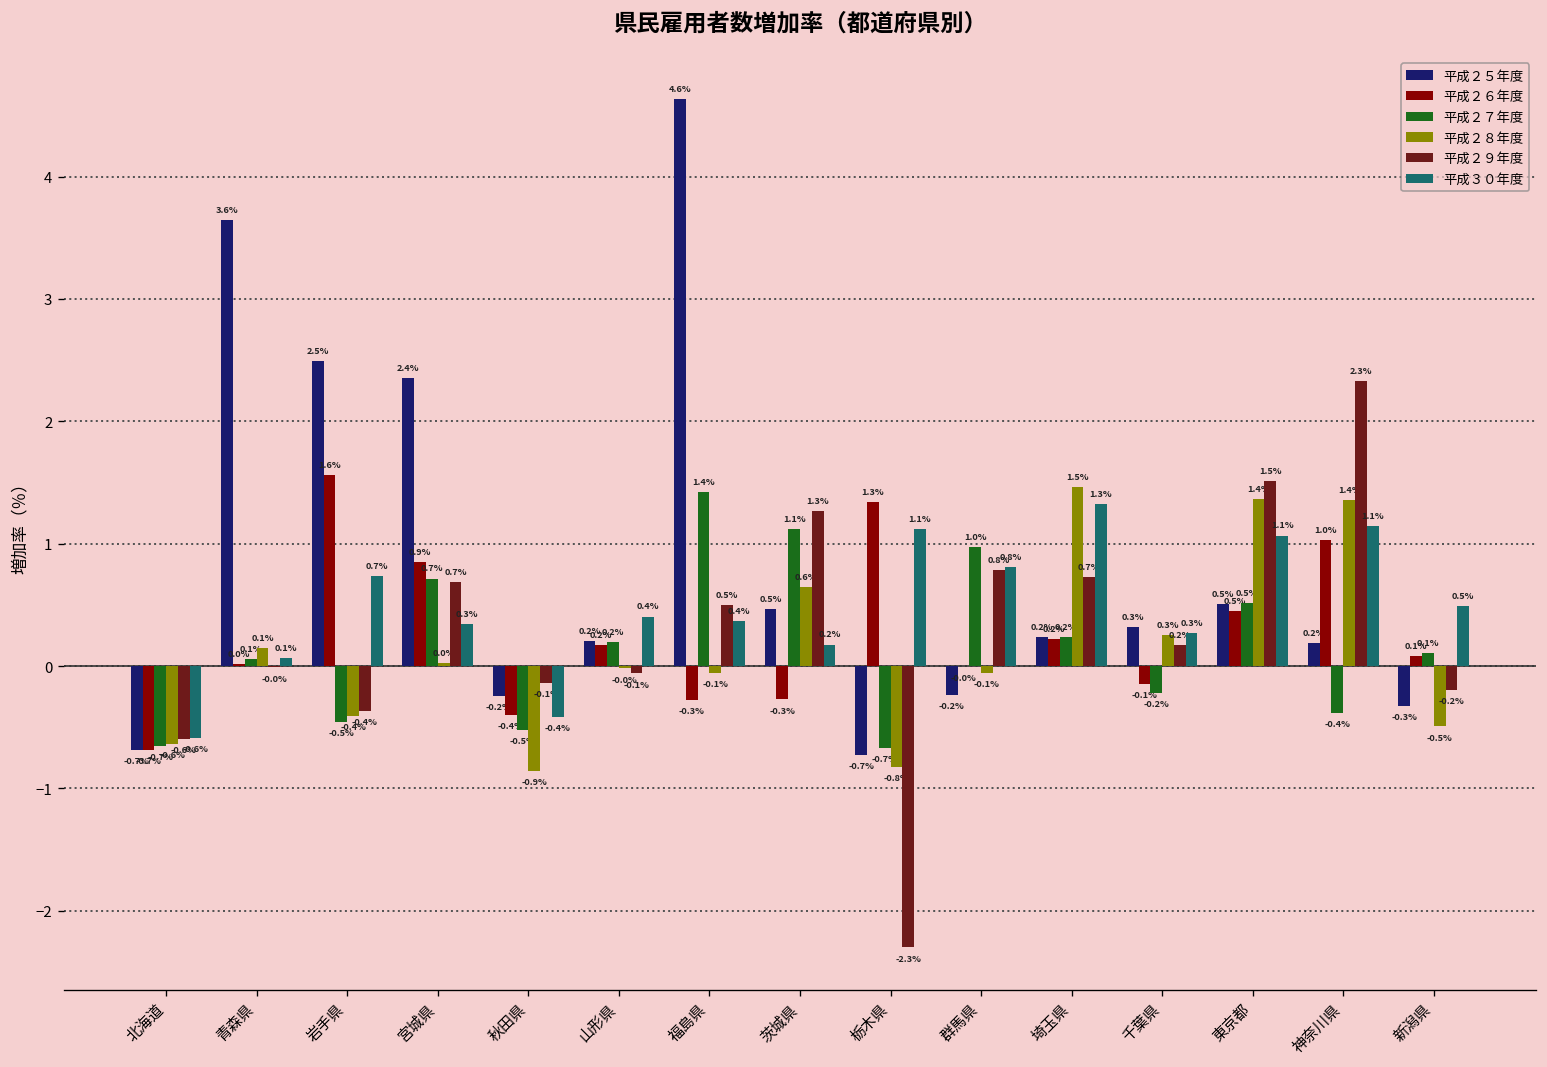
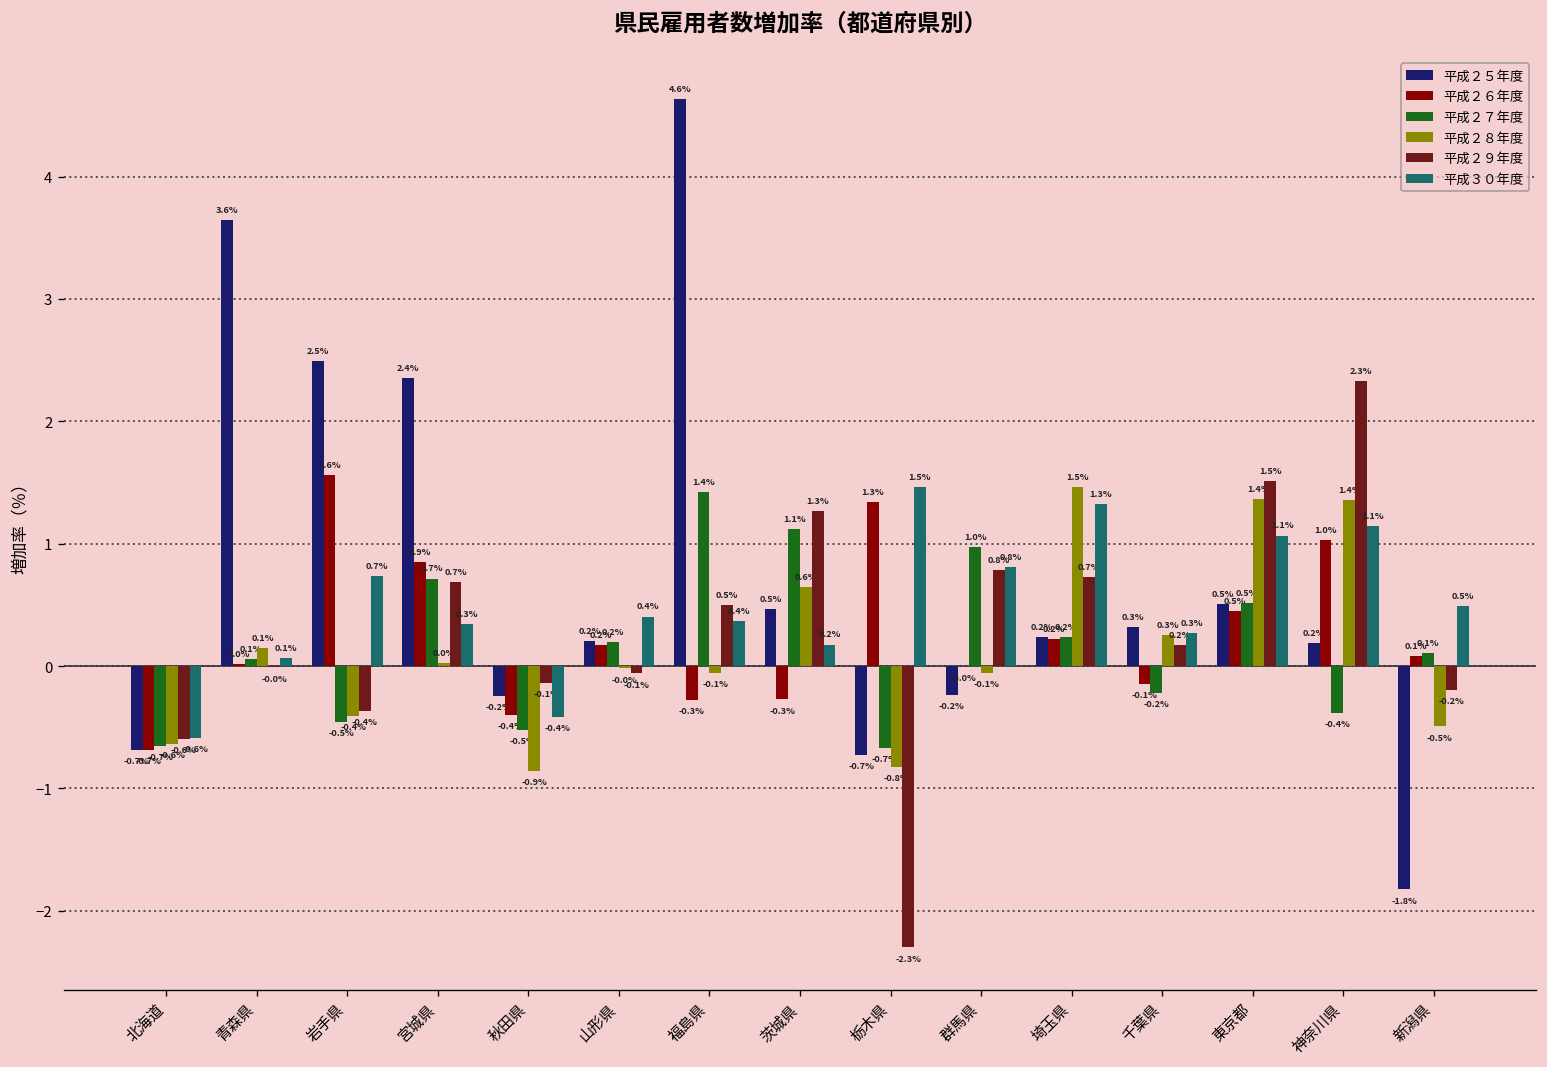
平成３０年度, 栃木県: 1.1% -> 1.5%
平成２５年度, 新潟県: -0.3% -> -1.8%
